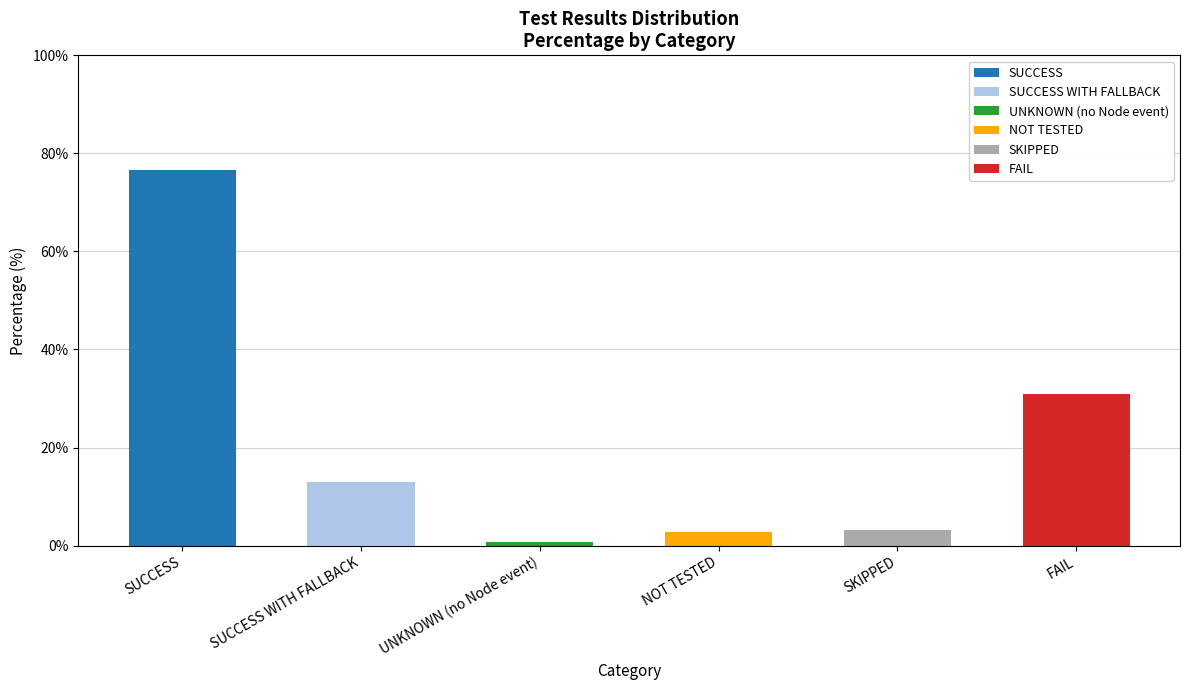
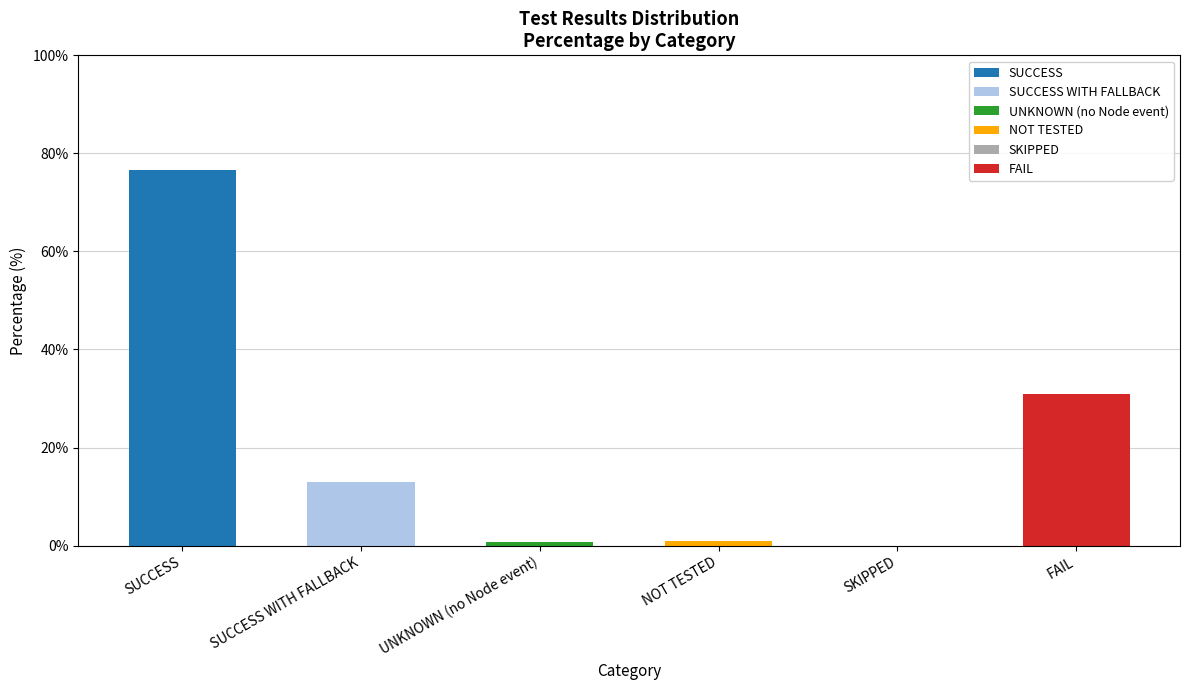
NOT TESTED: 3% -> 1%
SKIPPED: 3% -> 0%
